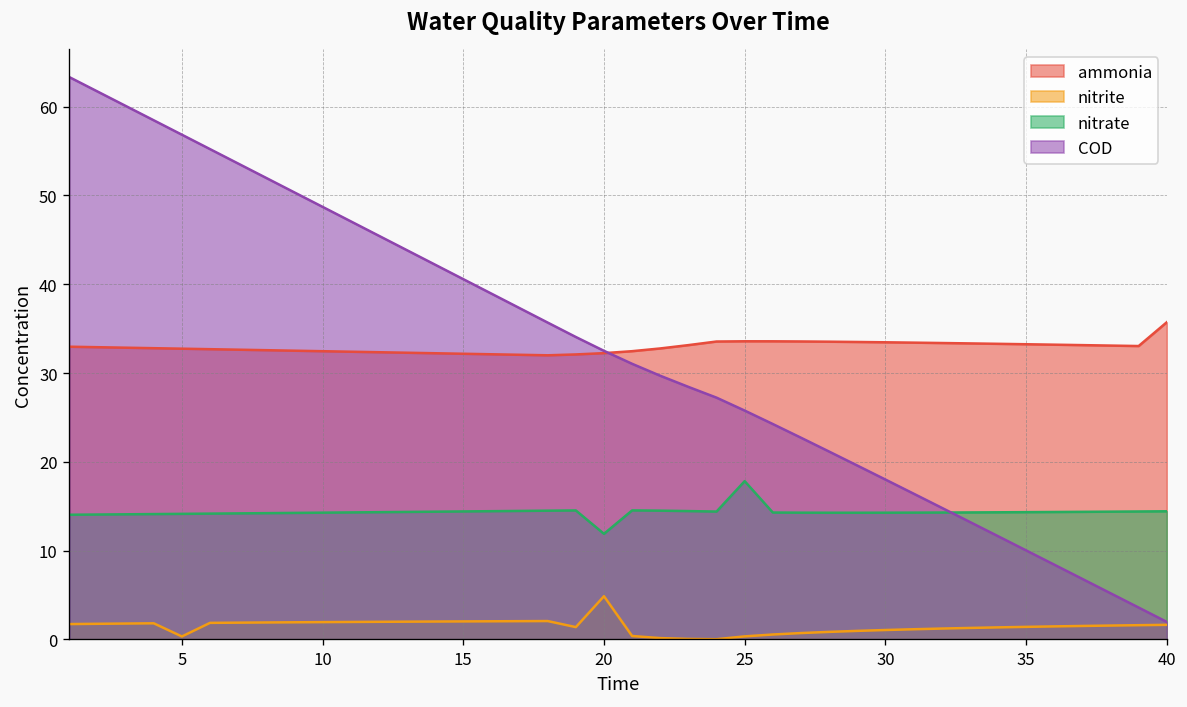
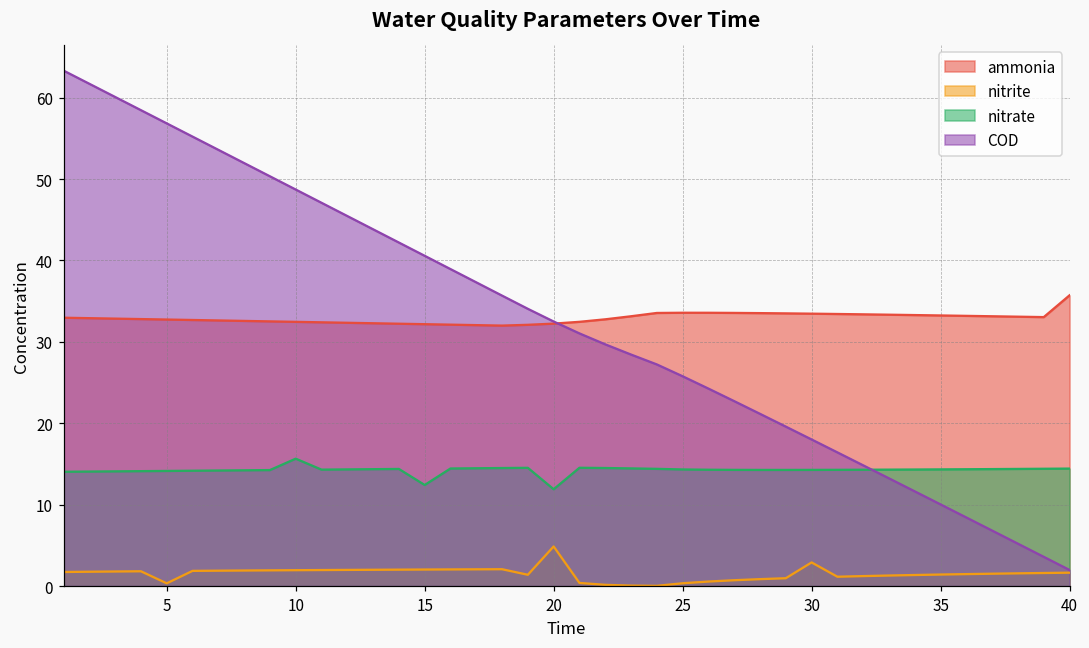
nitrate, 10: 14 -> 16
nitrate, 15: 14 -> 12
nitrate, 25: 18 -> 14
nitrite, 30: 1 -> 3
